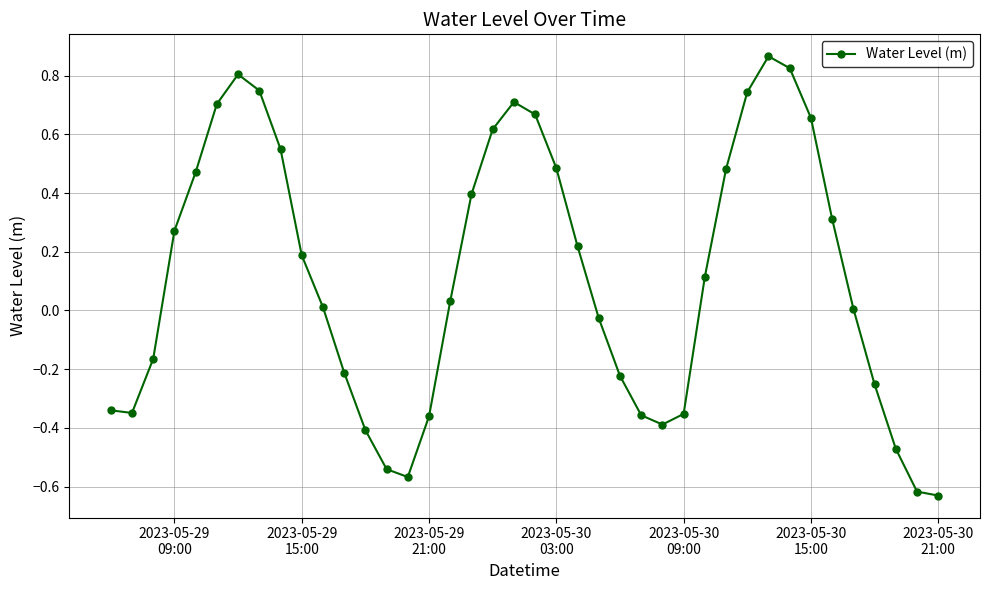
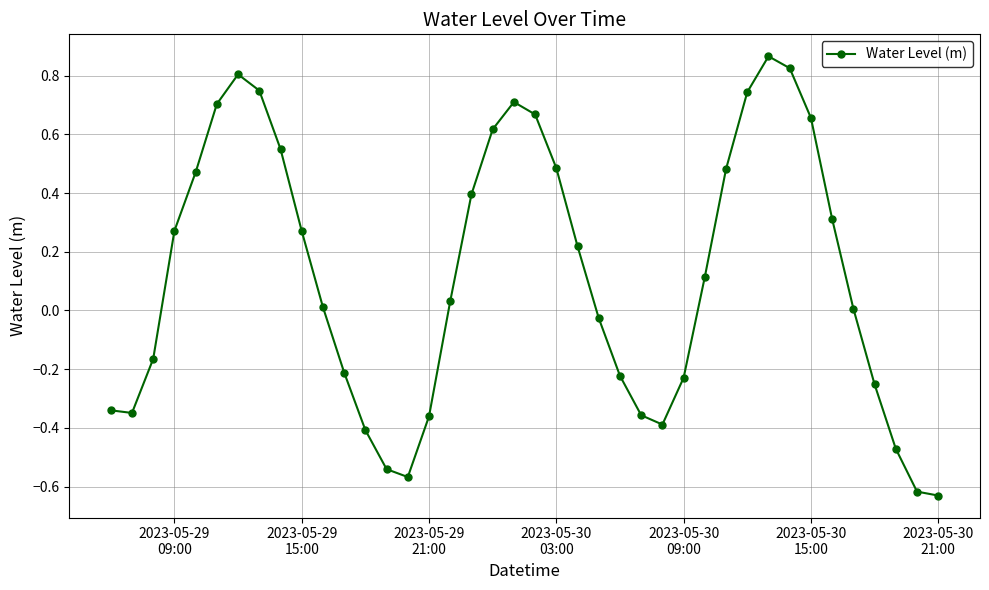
2023-05-29 15:00: 0.19 -> 0.27
2023-05-30 09:00: -0.35 -> -0.23
